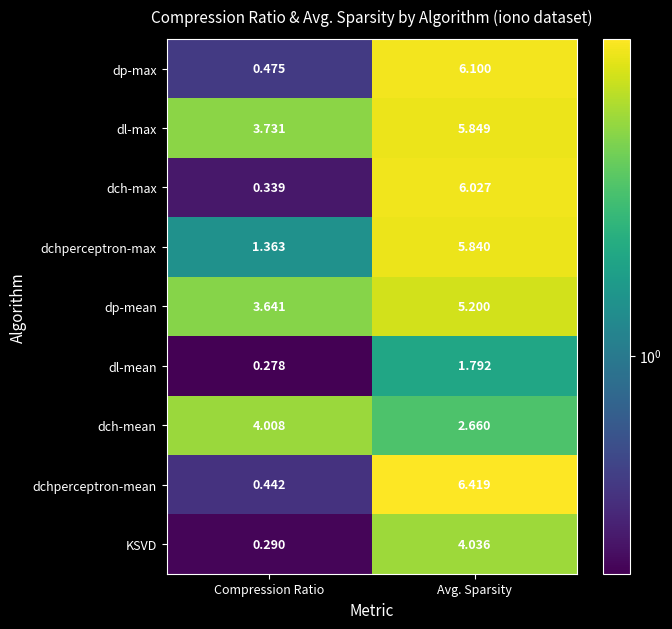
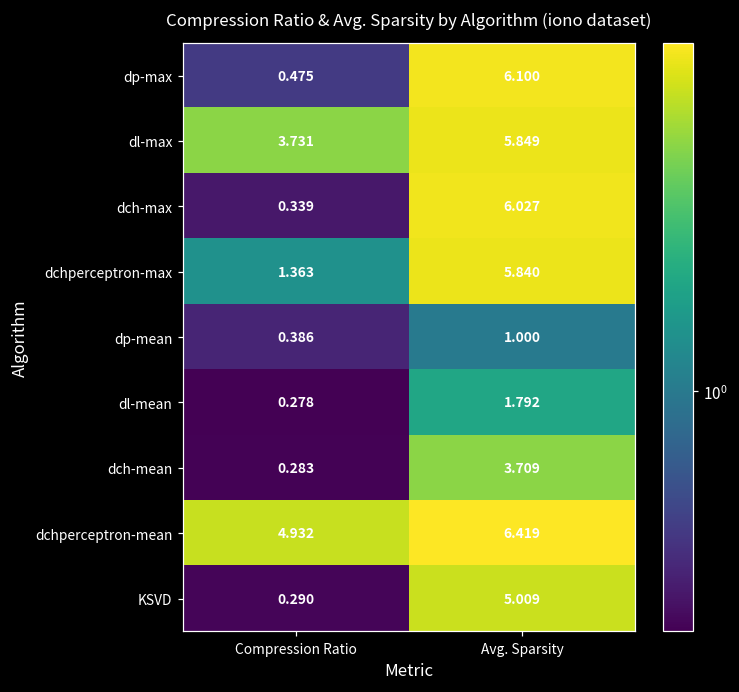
dp-mean, Compression Ratio: 3.641 -> 0.386
dp-mean, Avg. Sparsity: 5.200 -> 1.000
dch-mean, Compression Ratio: 4.008 -> 0.283
dch-mean, Avg. Sparsity: 2.660 -> 3.709
dchperceptron-mean, Compression Ratio: 0.442 -> 4.932
KSVD, Avg. Sparsity: 4.036 -> 5.009
